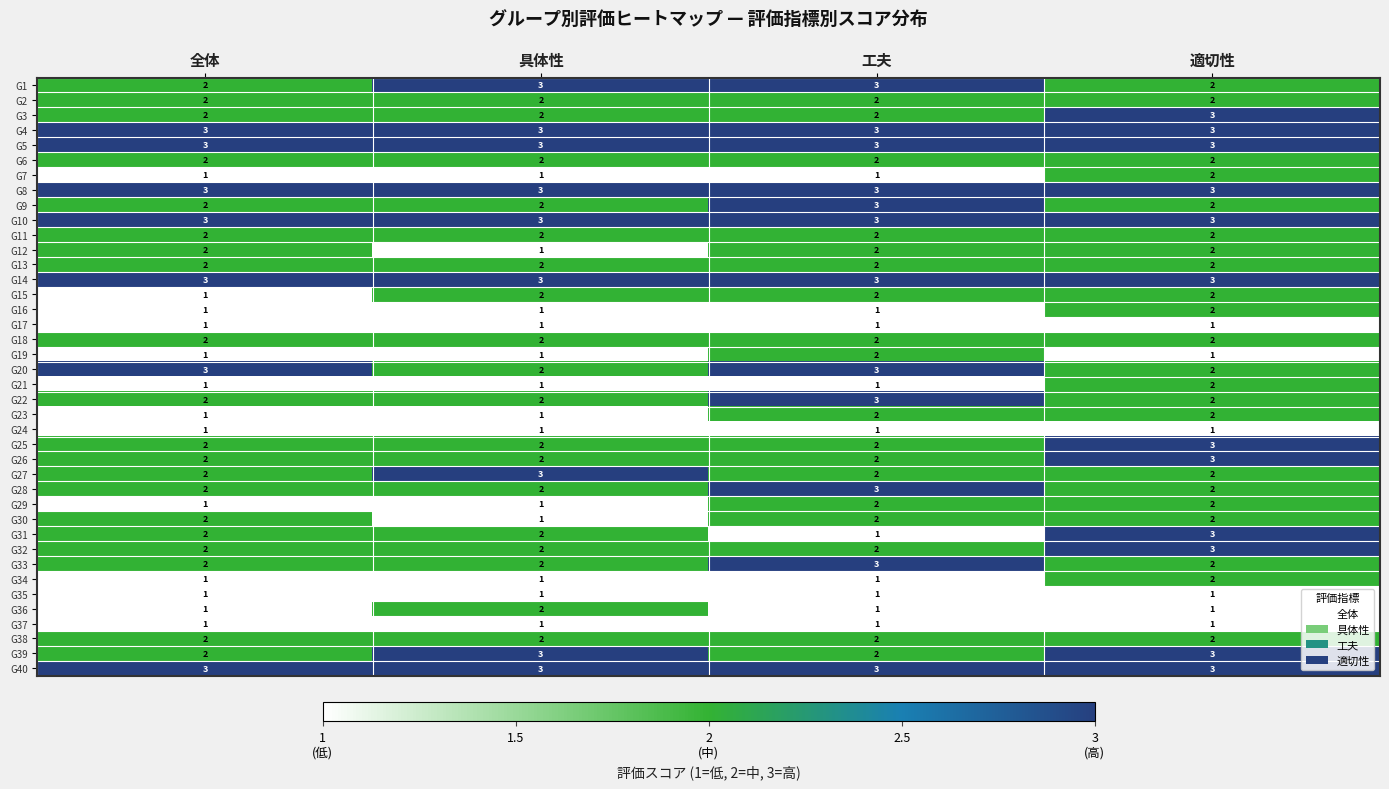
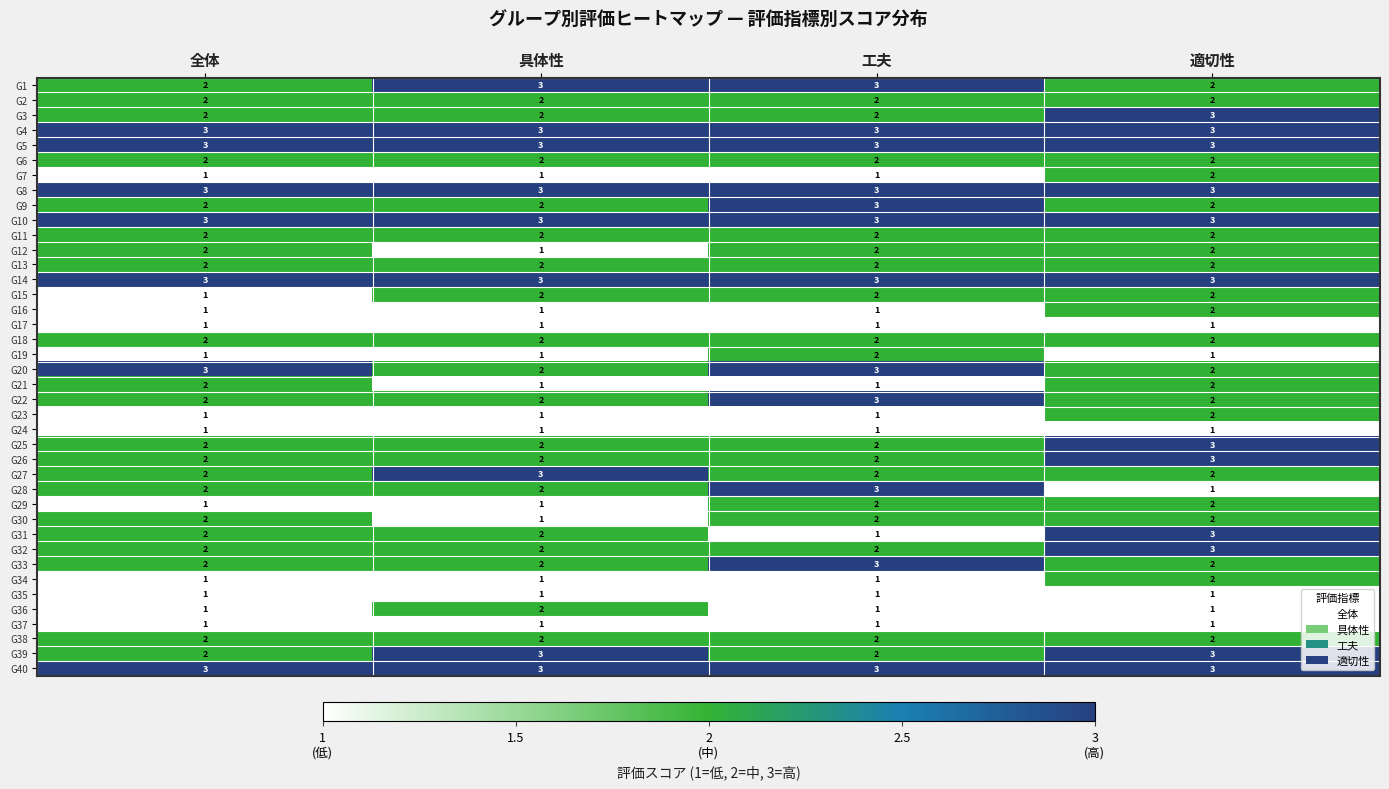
G21, 全体: 1 -> 2
G23, 工夫: 2 -> 1
G28, 適切性: 2 -> 1
